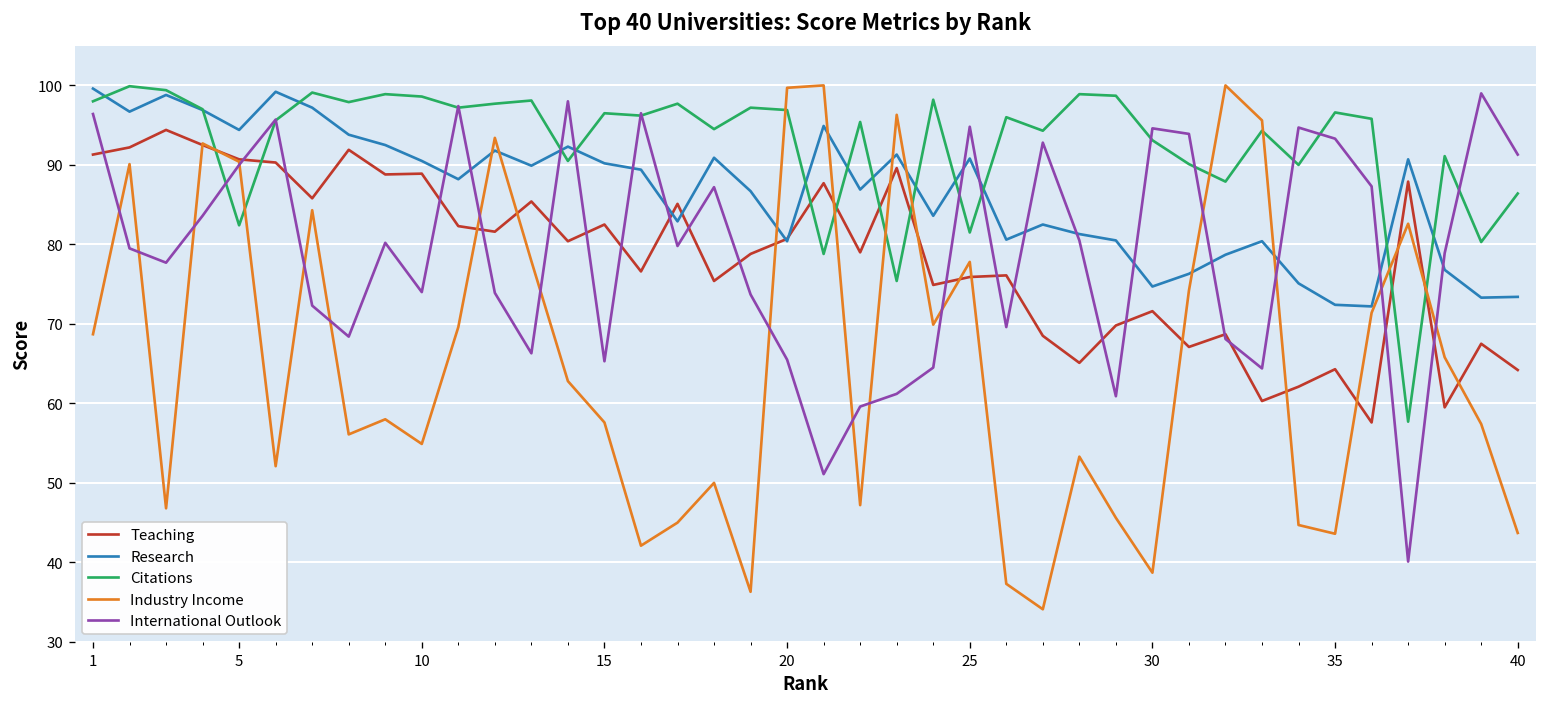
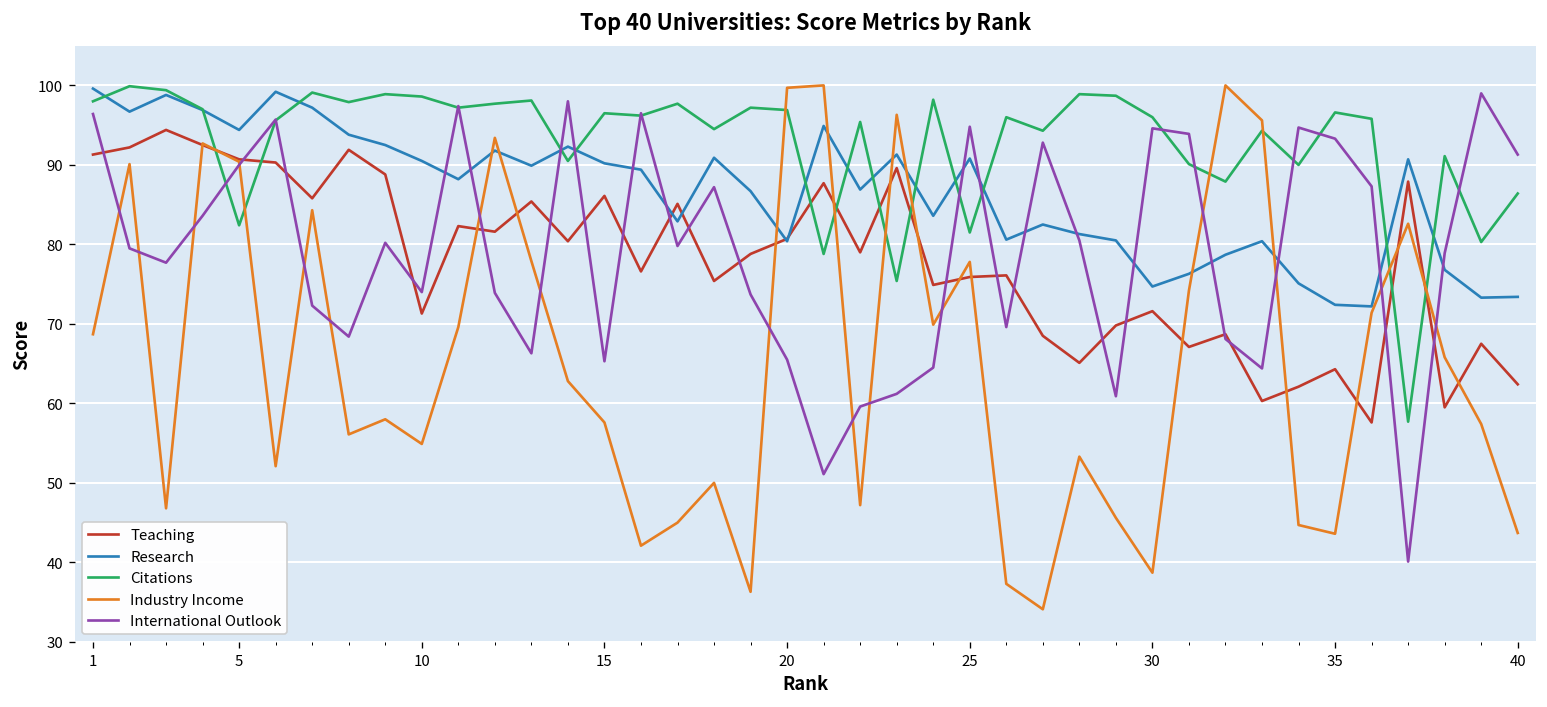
Teaching, 10: 89 -> 71
Teaching, 15: 83 -> 86
Citations, 30: 93 -> 96
Teaching, 40: 64 -> 62
